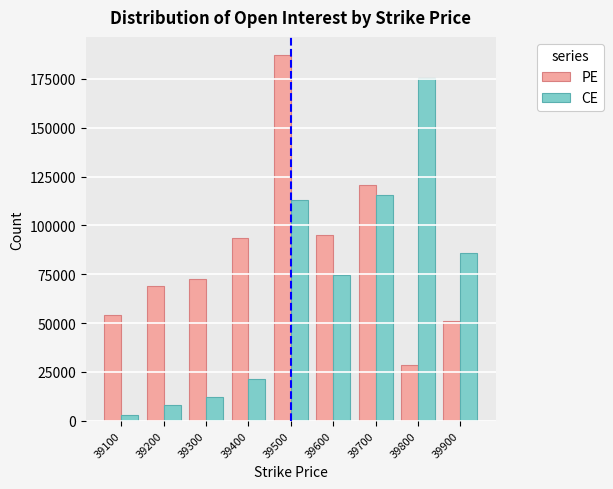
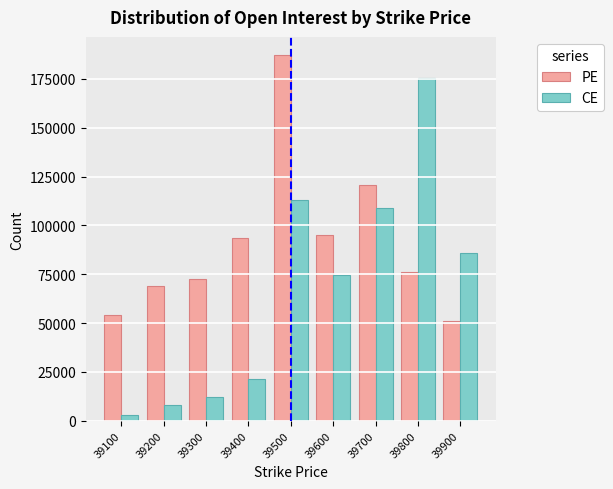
CE, 39700: 116000 -> 109000
PE, 39800: 28000 -> 76000
